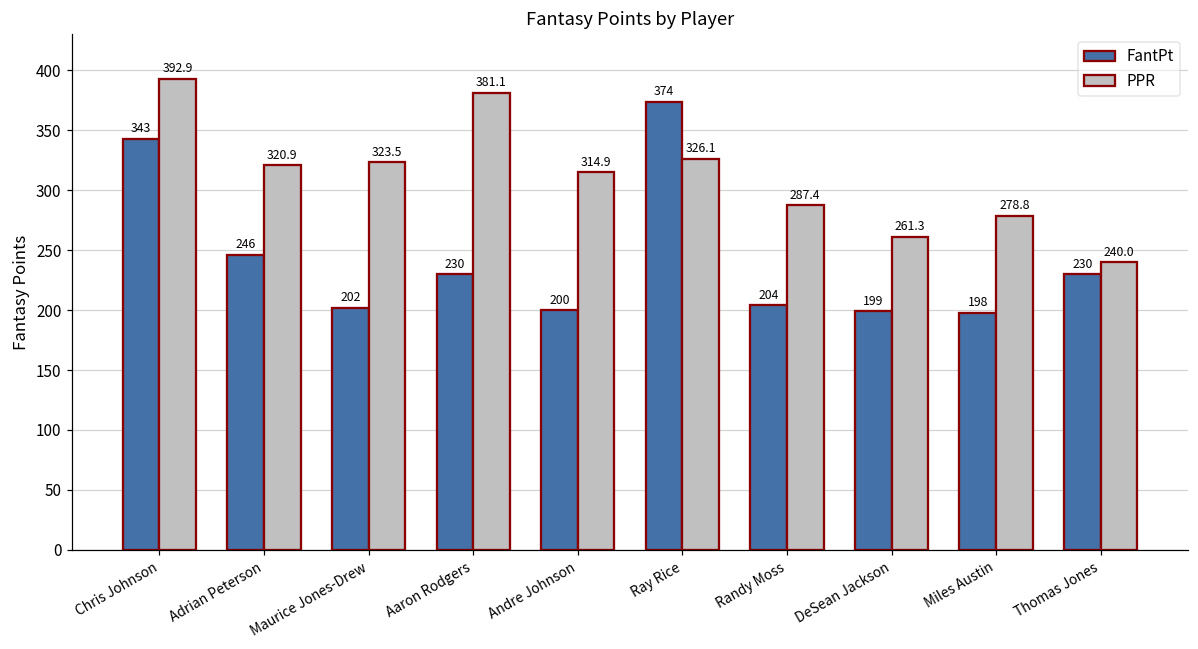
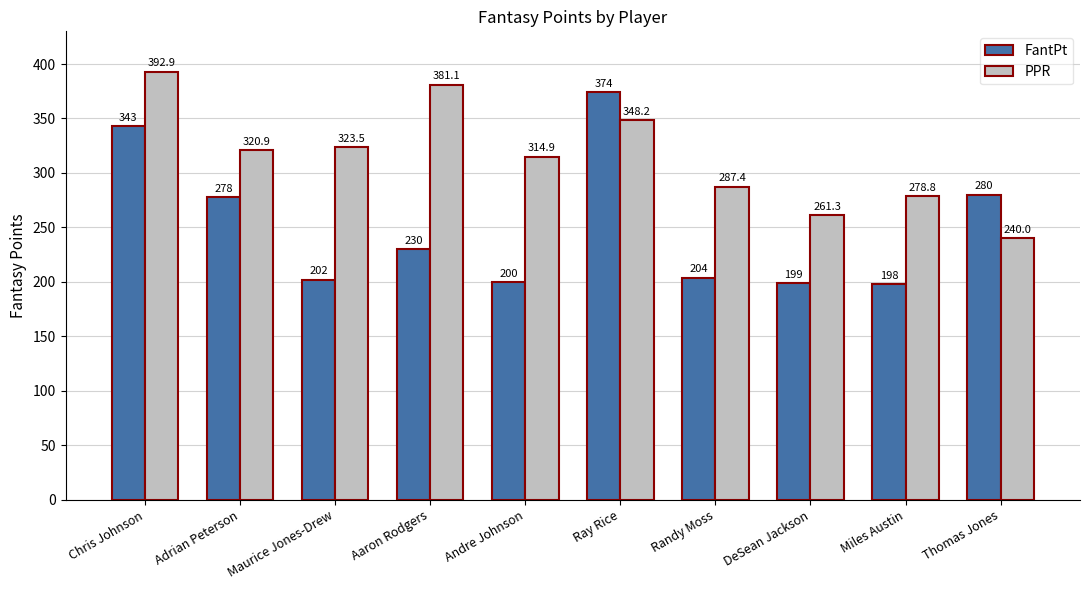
FantPt, Adrian Peterson: 246 -> 278
PPR, Ray Rice: 326.1 -> 348.2
FantPt, Thomas Jones: 230 -> 280
